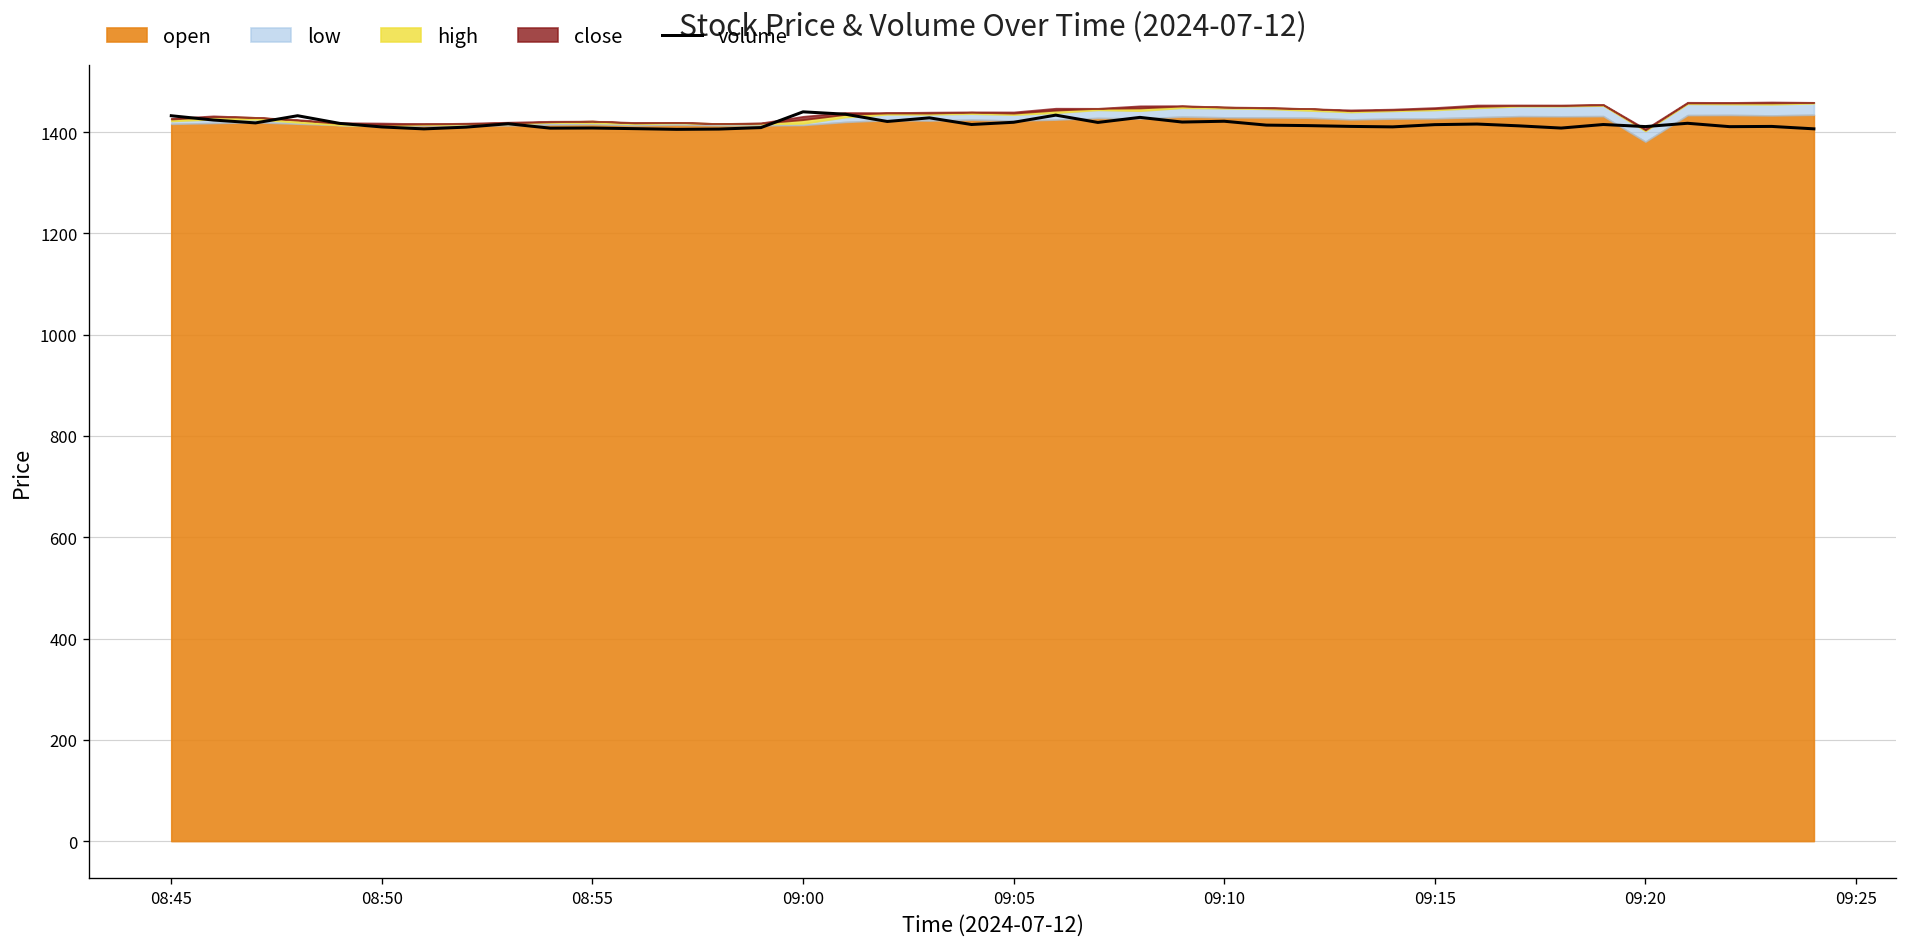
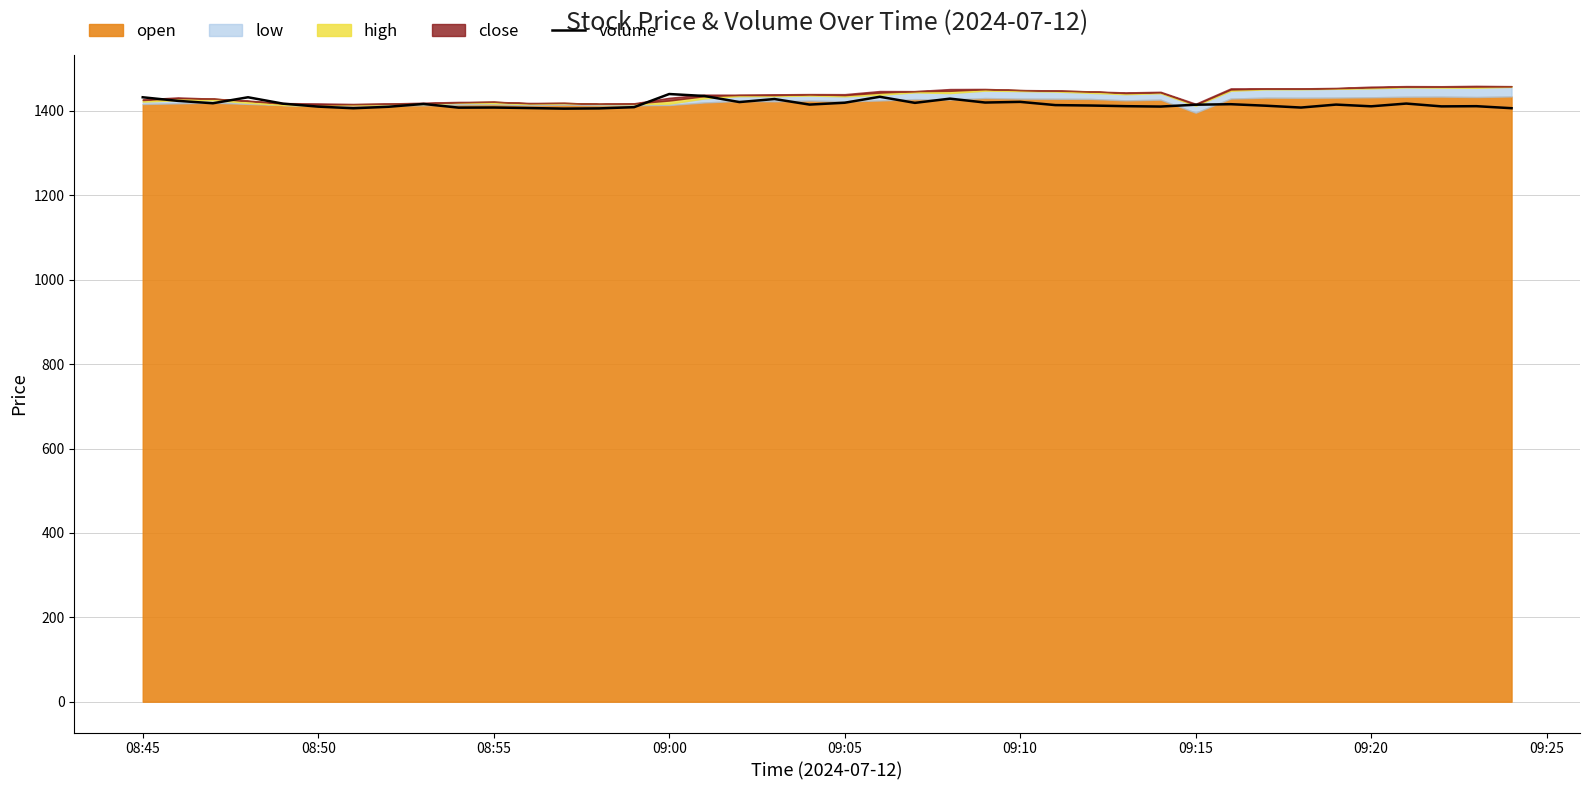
open, 09:15: 1430 -> 1400
open, 09:20: 1380 -> 1430
